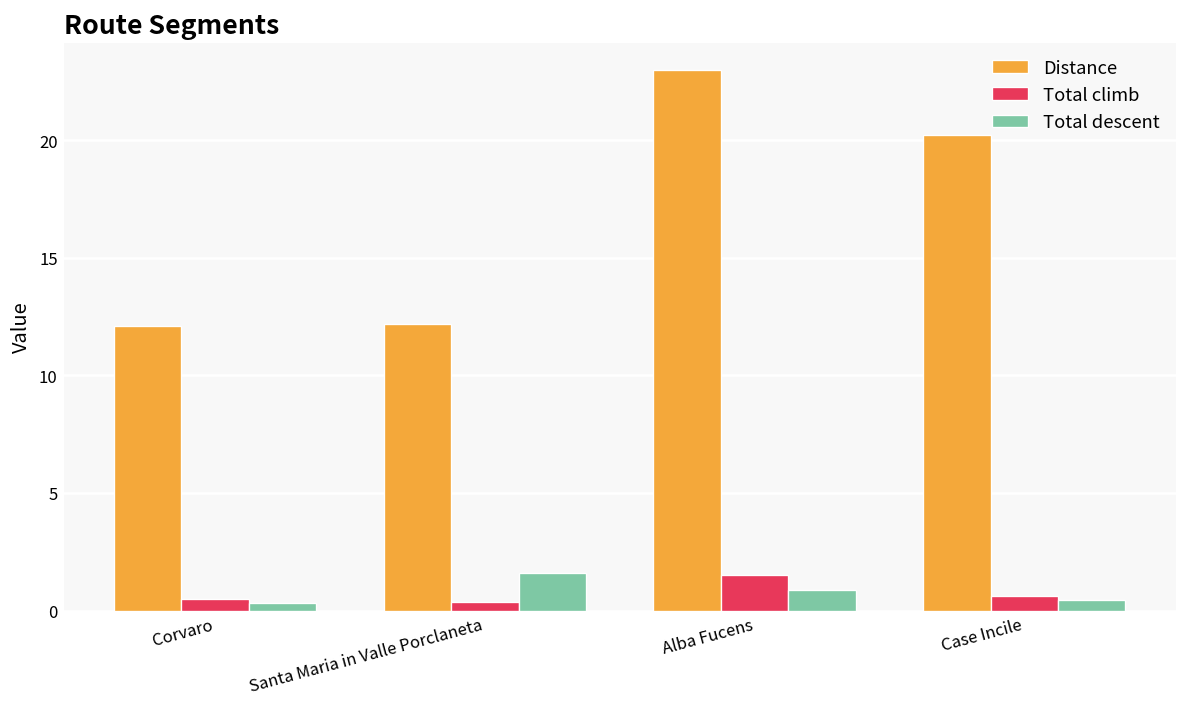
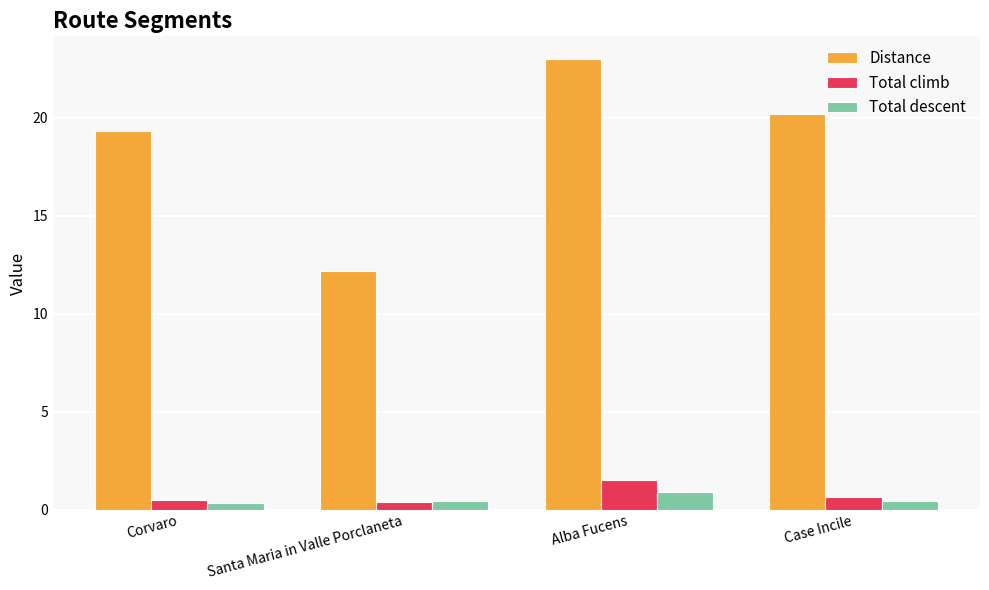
Distance, Corvaro: 12.1 -> 19.3
Total descent, Santa Maria in Valle Porclaneta: 1.6 -> 0.5
